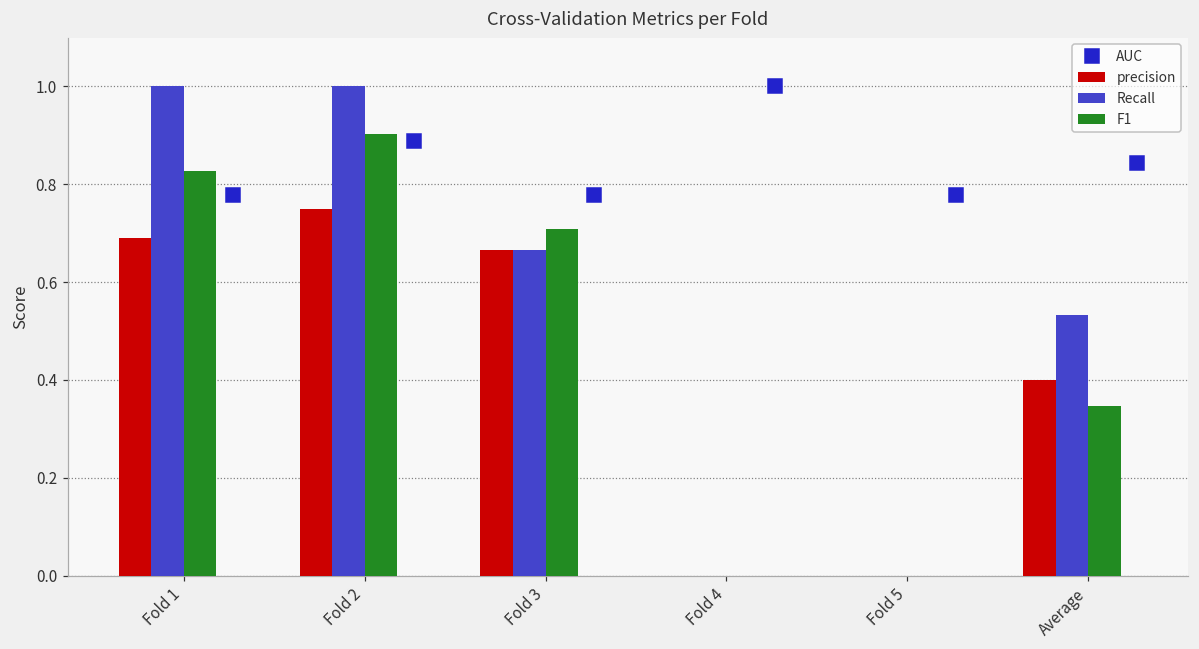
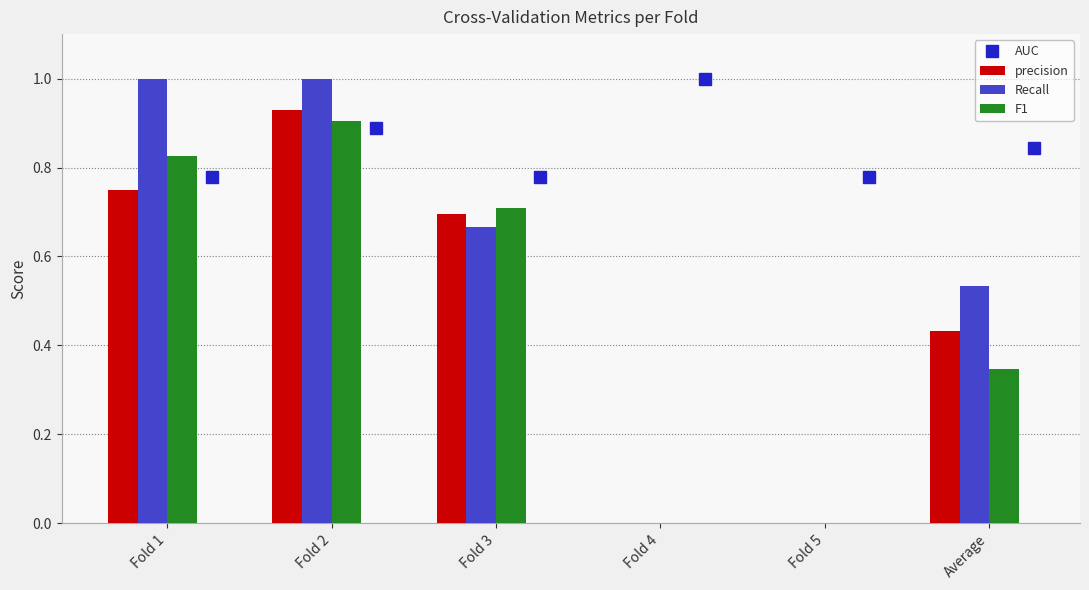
precision, Fold 1: 0.69 -> 0.75
precision, Fold 2: 0.75 -> 0.93
precision, Fold 3: 0.67 -> 0.69
precision, Average: 0.40 -> 0.43
